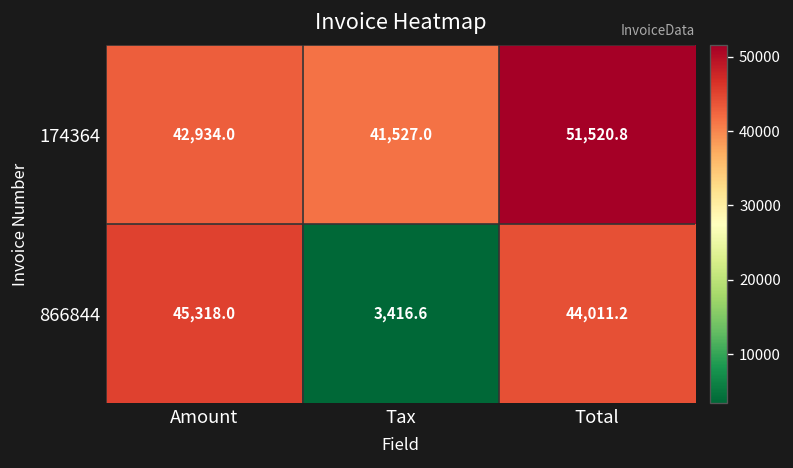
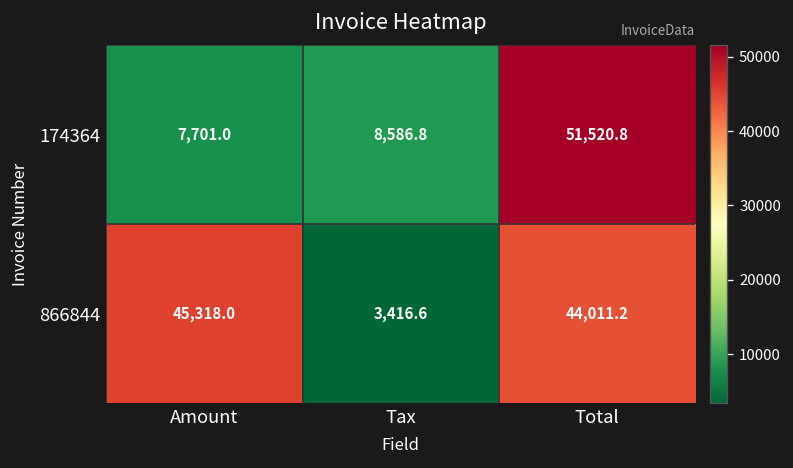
174364, Amount: 42,934.0 -> 7,701.0
174364, Tax: 41,527.0 -> 8,586.8
